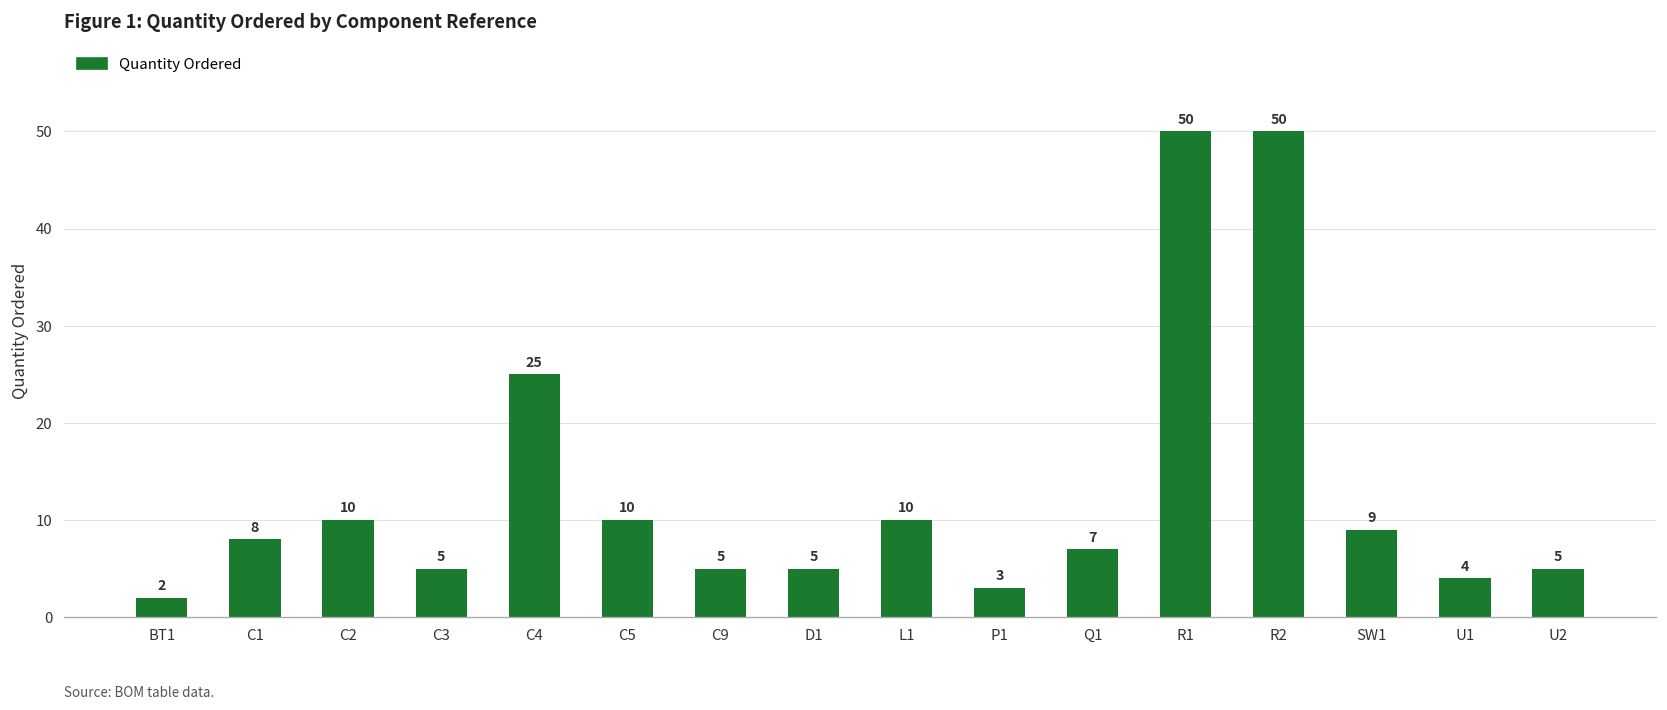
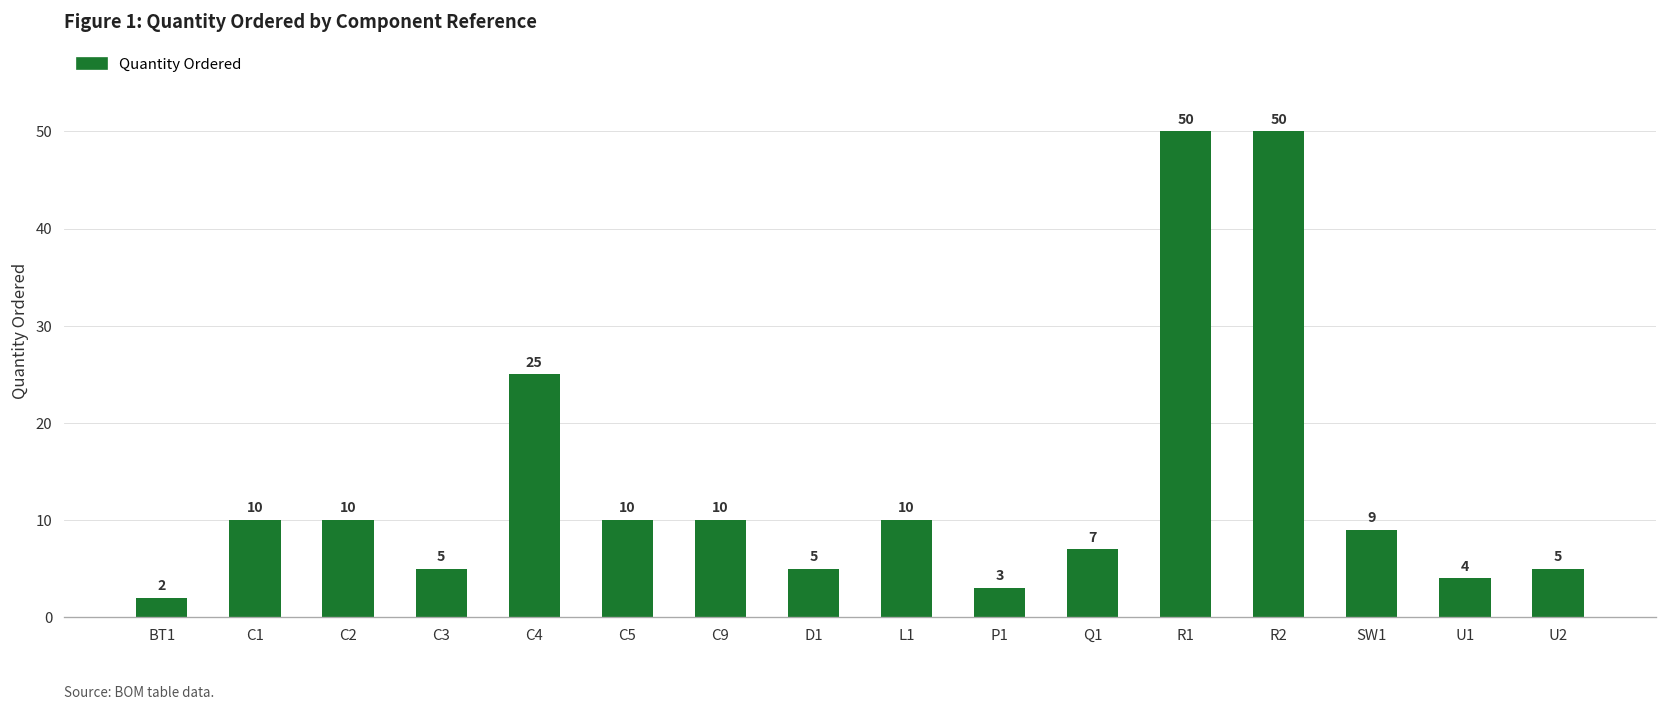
C1: 8 -> 10
C9: 5 -> 10
